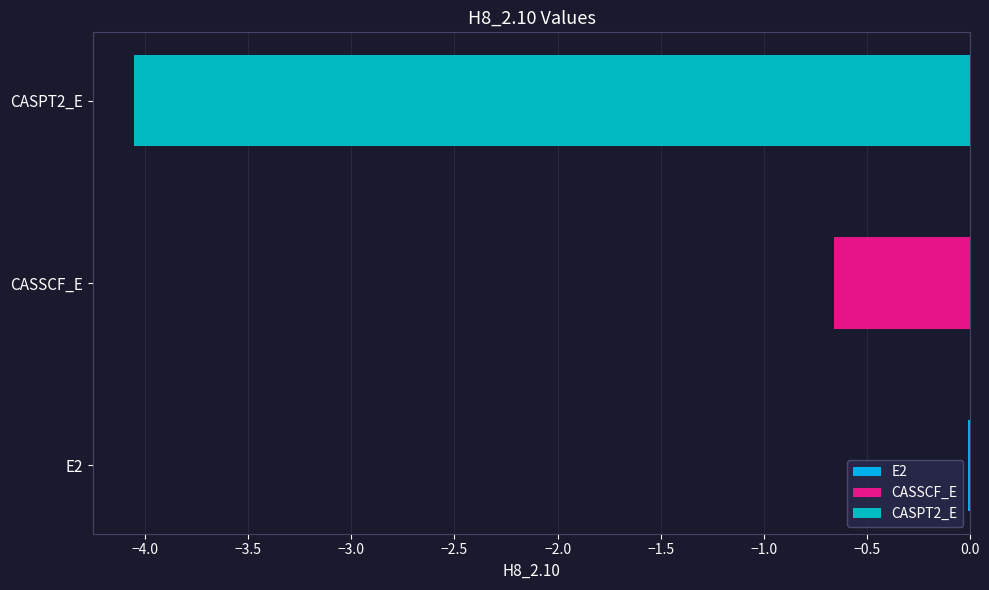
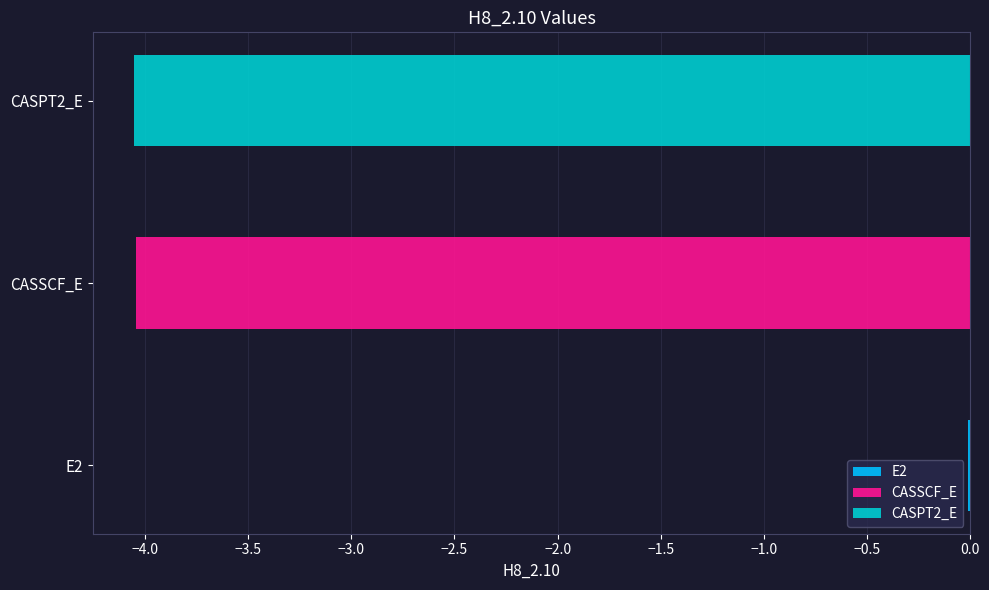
CASSCF_E: -0.66 -> -4.04
